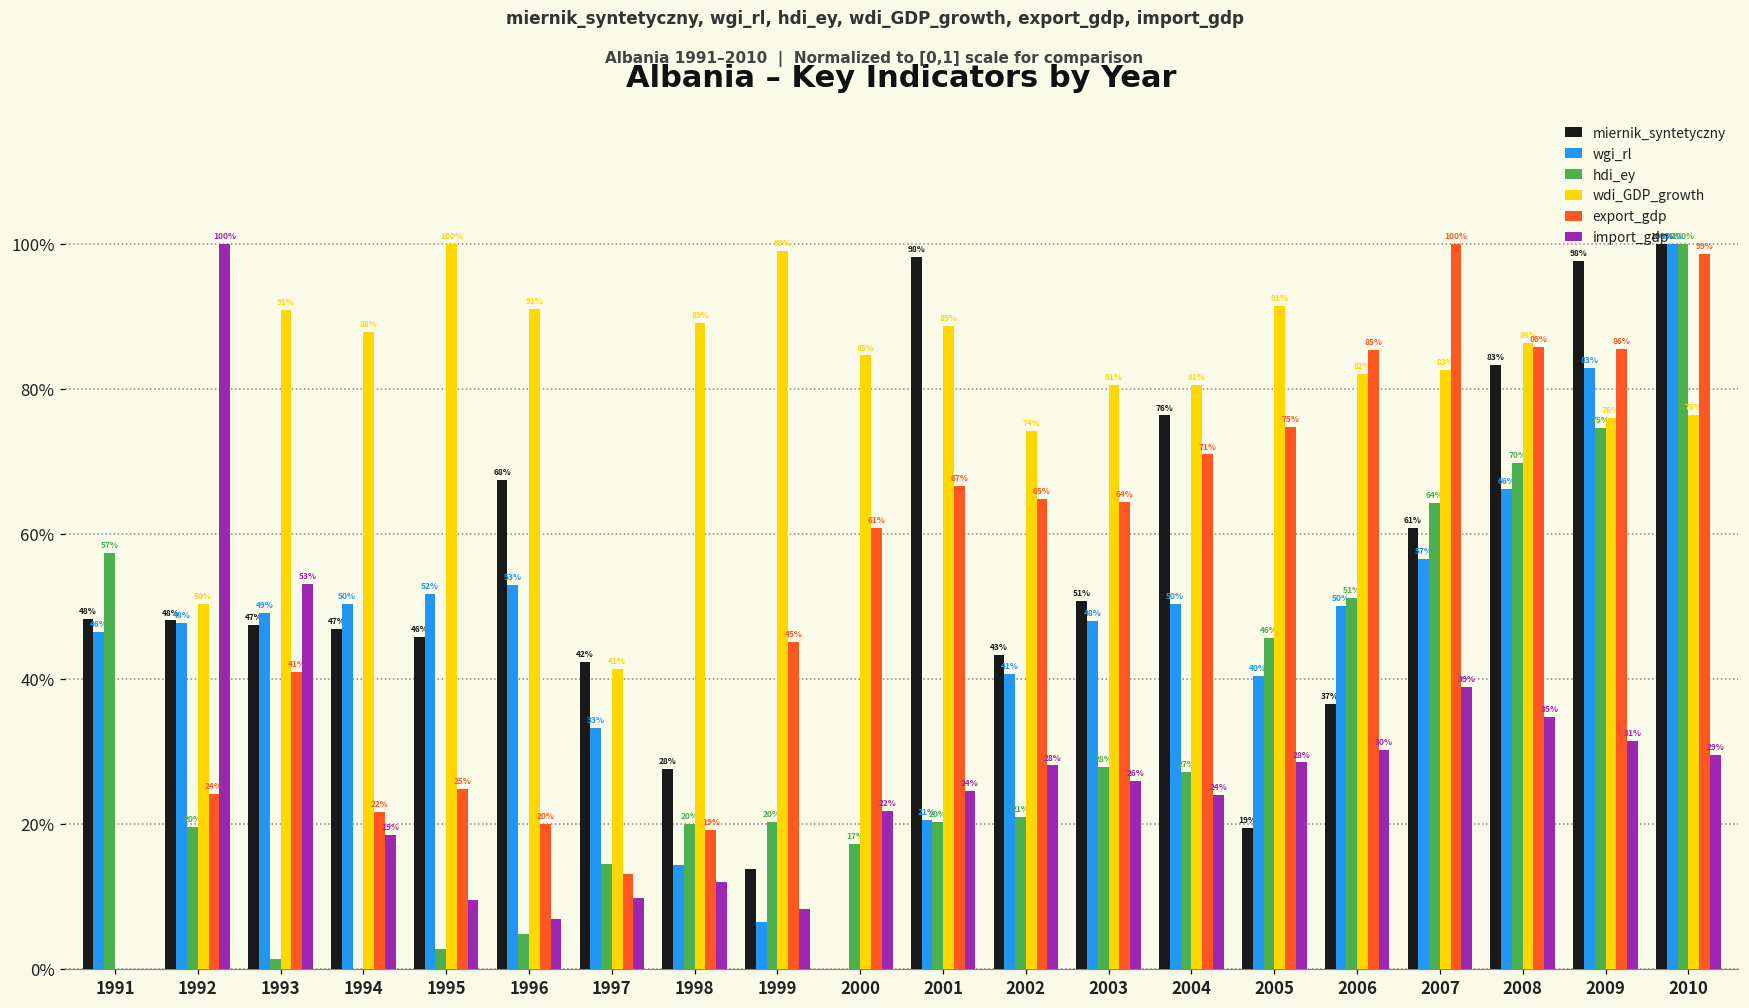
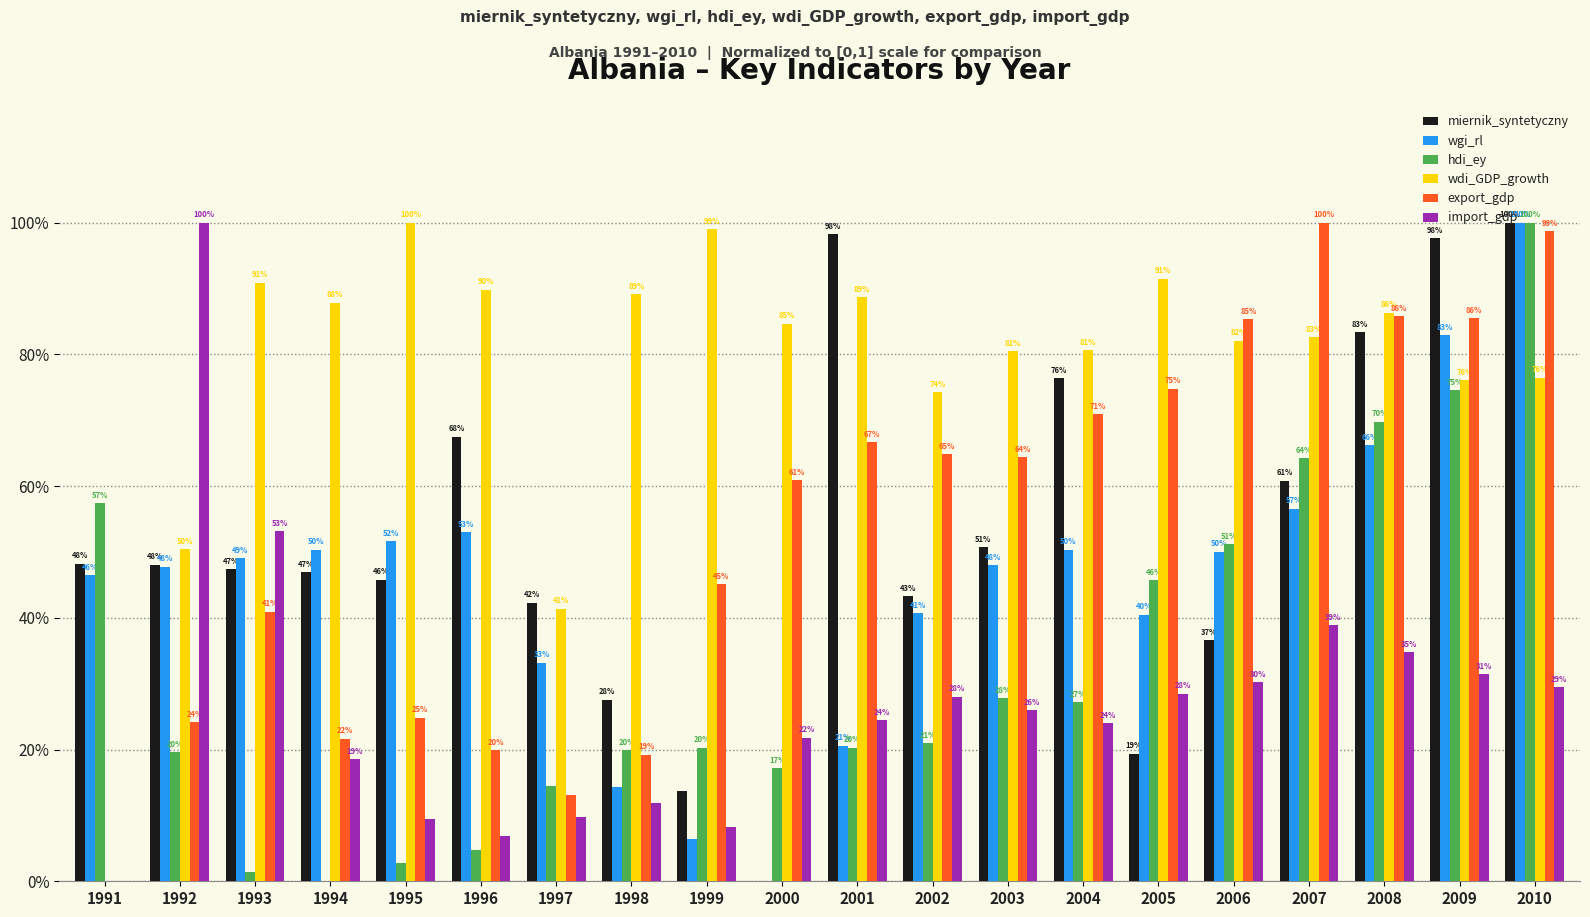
wdi_GDP_growth, 1996: 91% -> 90%
